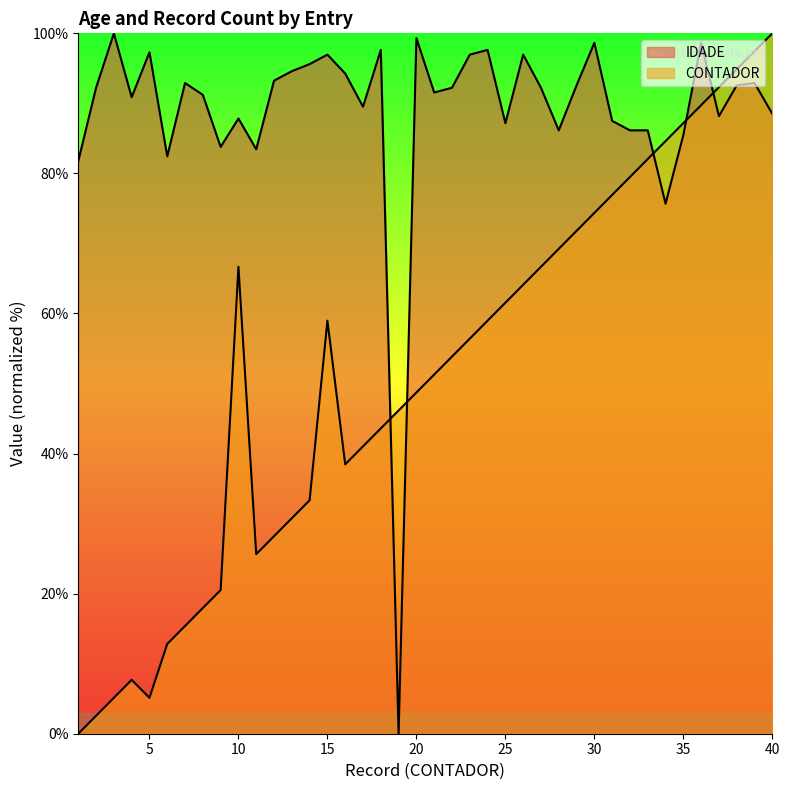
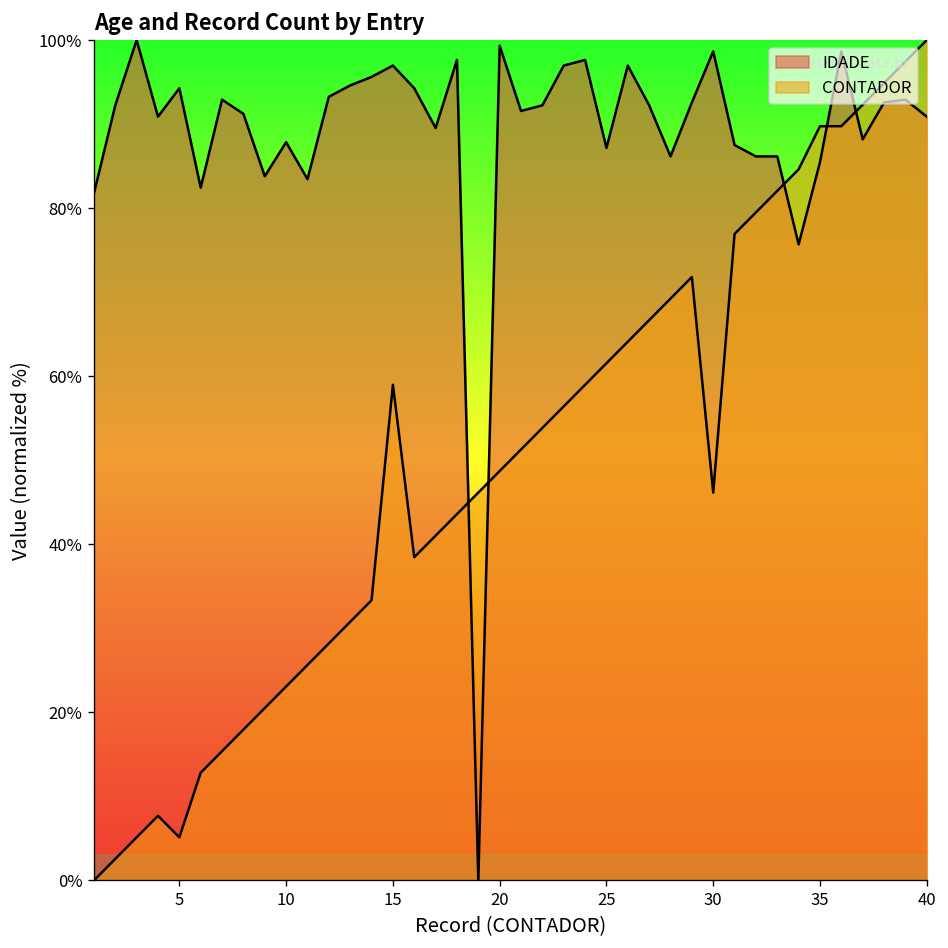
IDADE, 5: 97% -> 94%
CONTADOR, 10: 67% -> 23%
CONTADOR, 30: 74% -> 46%
CONTADOR, 35: 87% -> 90%
IDADE, 40: 89% -> 91%
